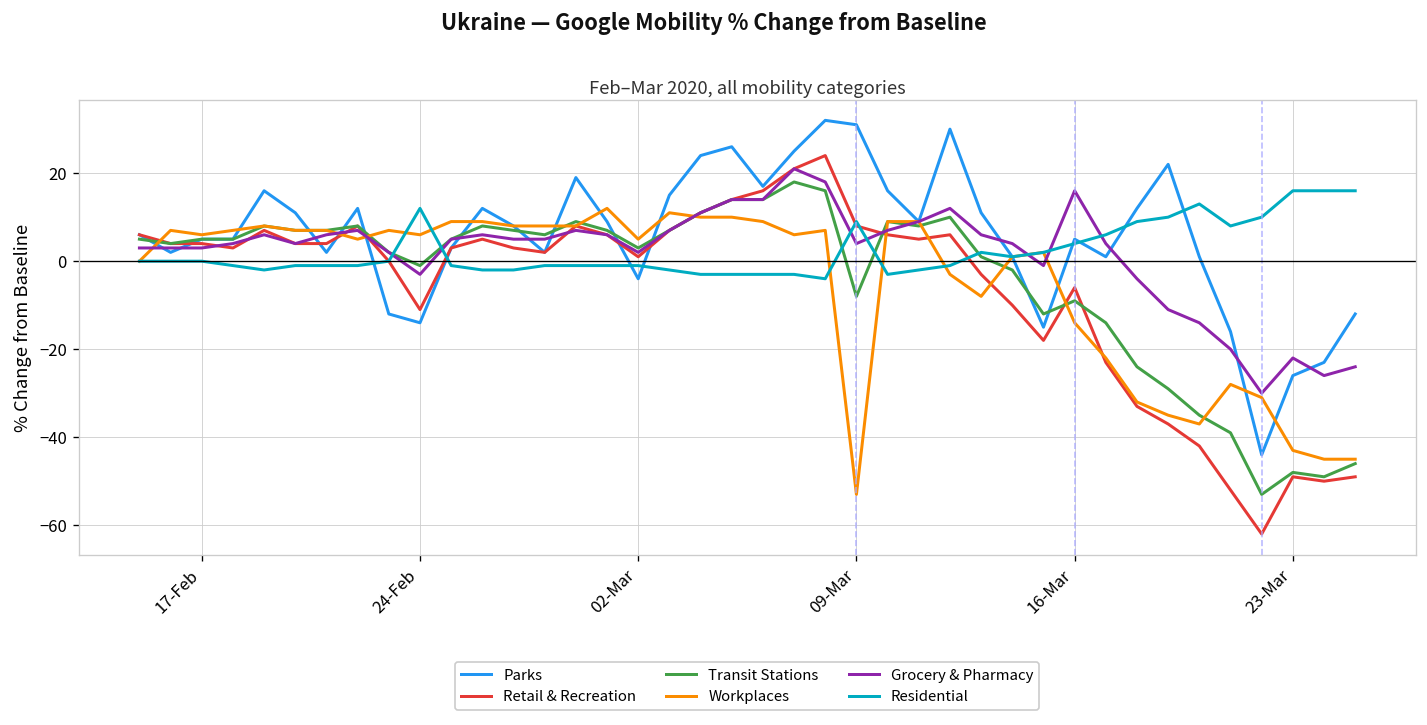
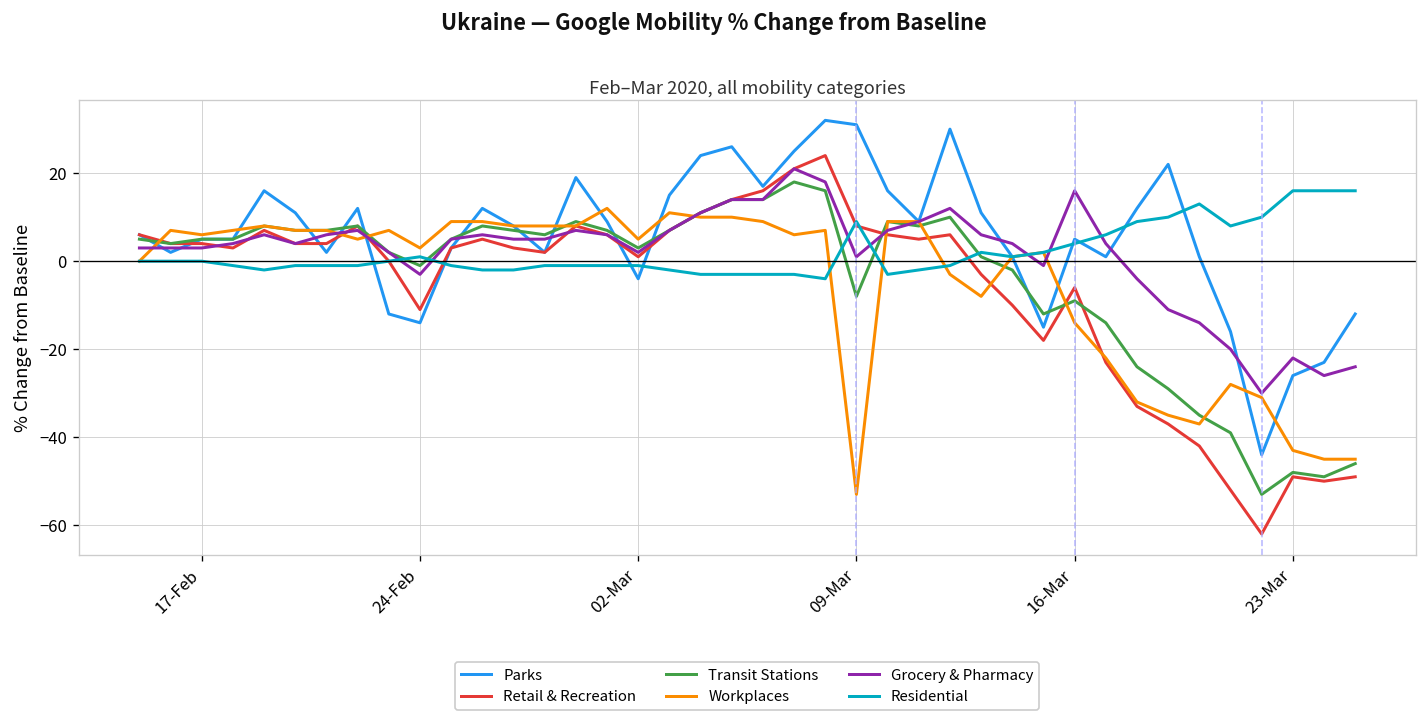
Workplaces, 24-Feb: 6 -> 3
Residential, 24-Feb: 12 -> 1
Grocery & Pharmacy, 09-Mar: 4 -> 1
